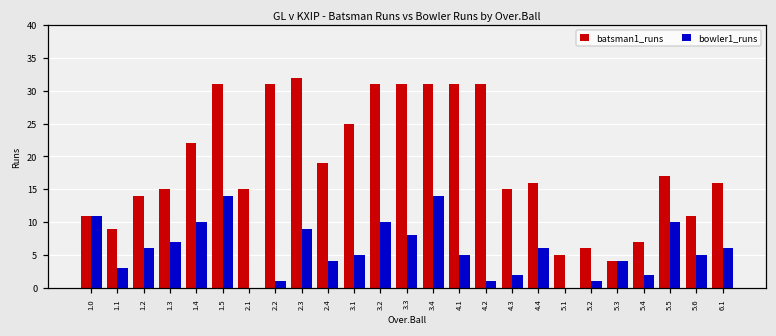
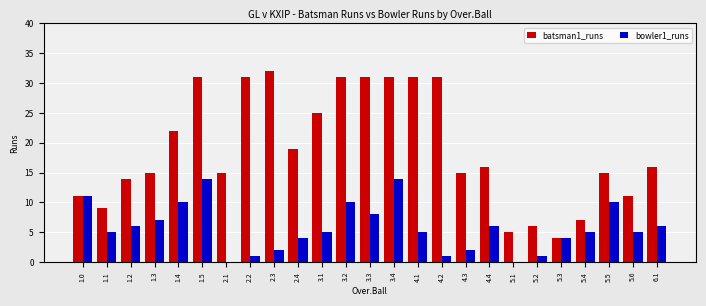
bowler1_runs, 1.1: 3 -> 5
bowler1_runs, 2.3: 9 -> 2
bowler1_runs, 5.4: 2 -> 5
batsman1_runs, 5.5: 17 -> 15
